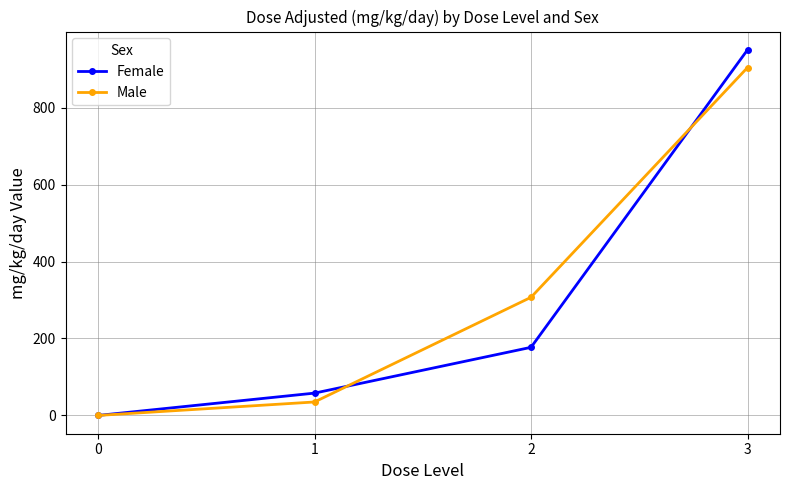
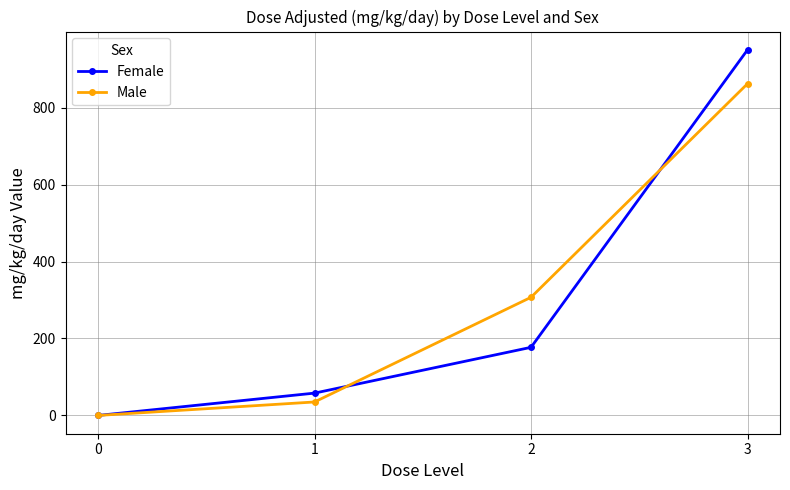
Male, 3: 900 -> 860
